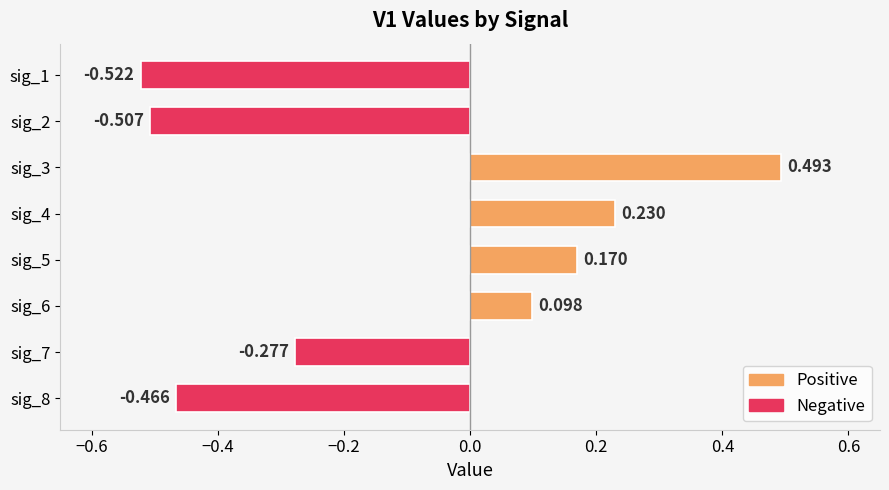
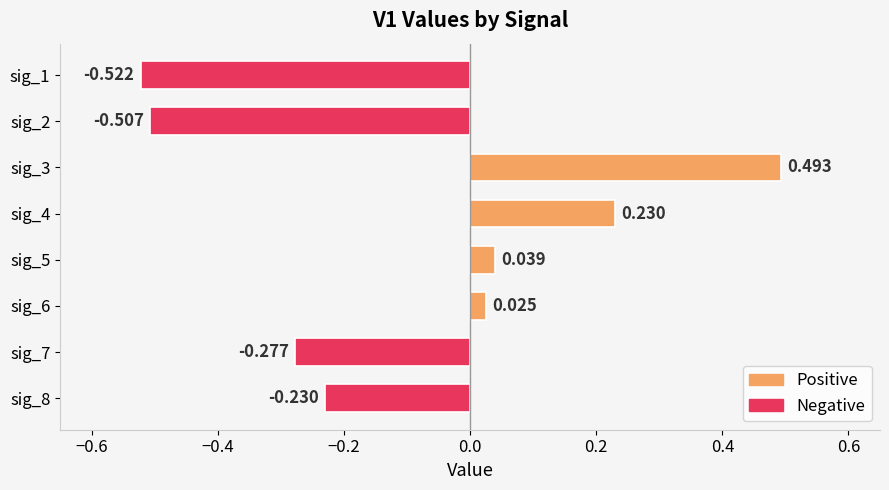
sig_5: 0.170 -> 0.039
sig_6: 0.098 -> 0.025
sig_8: -0.466 -> -0.230
